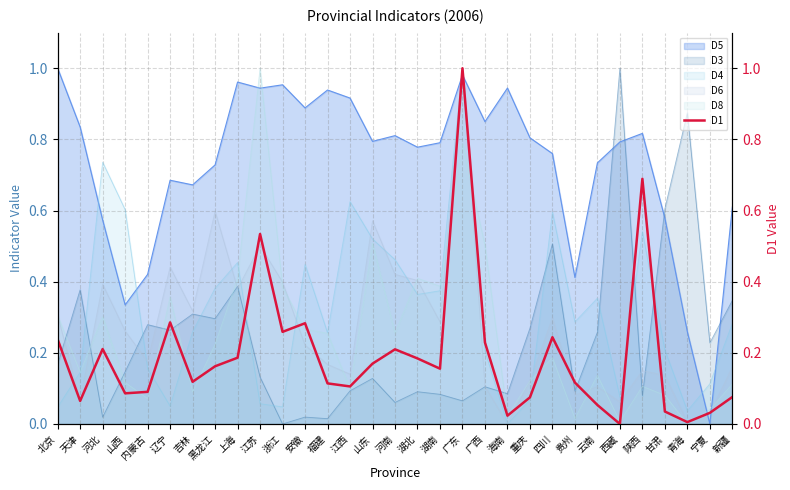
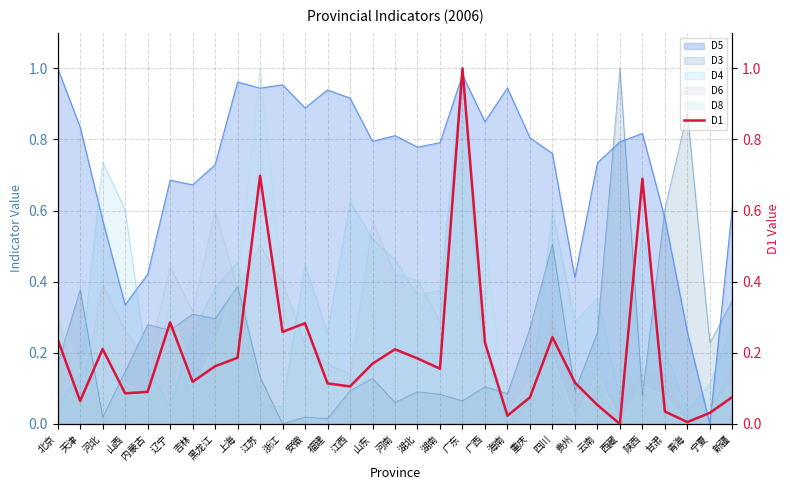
D1, 江苏: 0.53 -> 0.70
